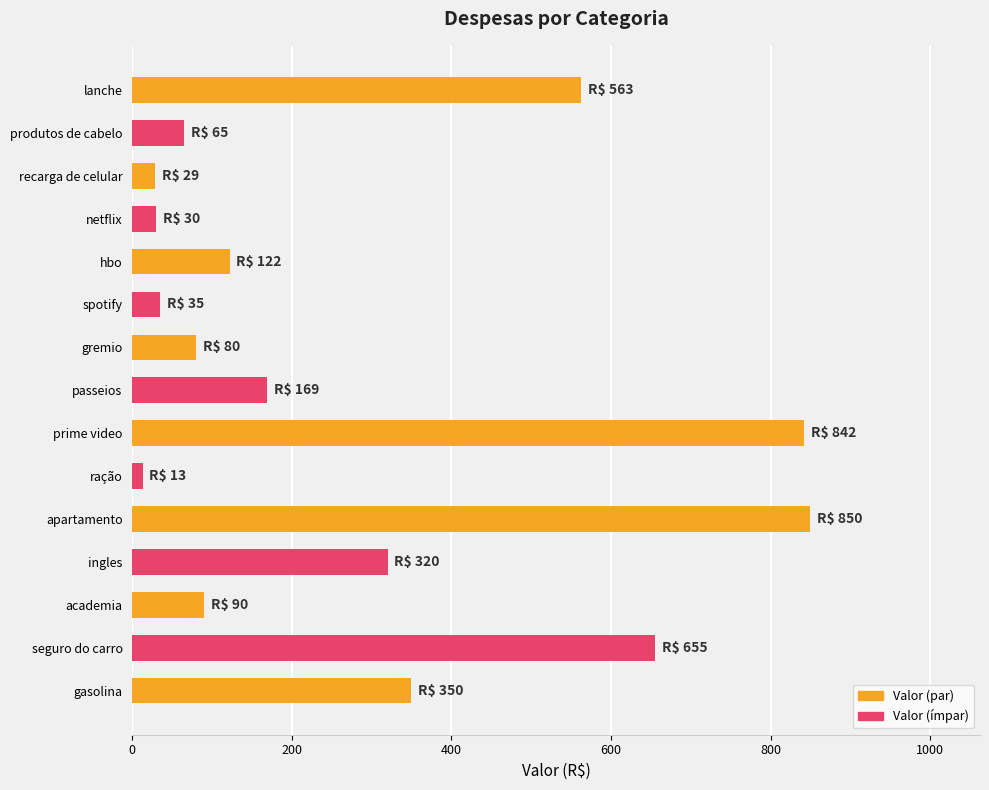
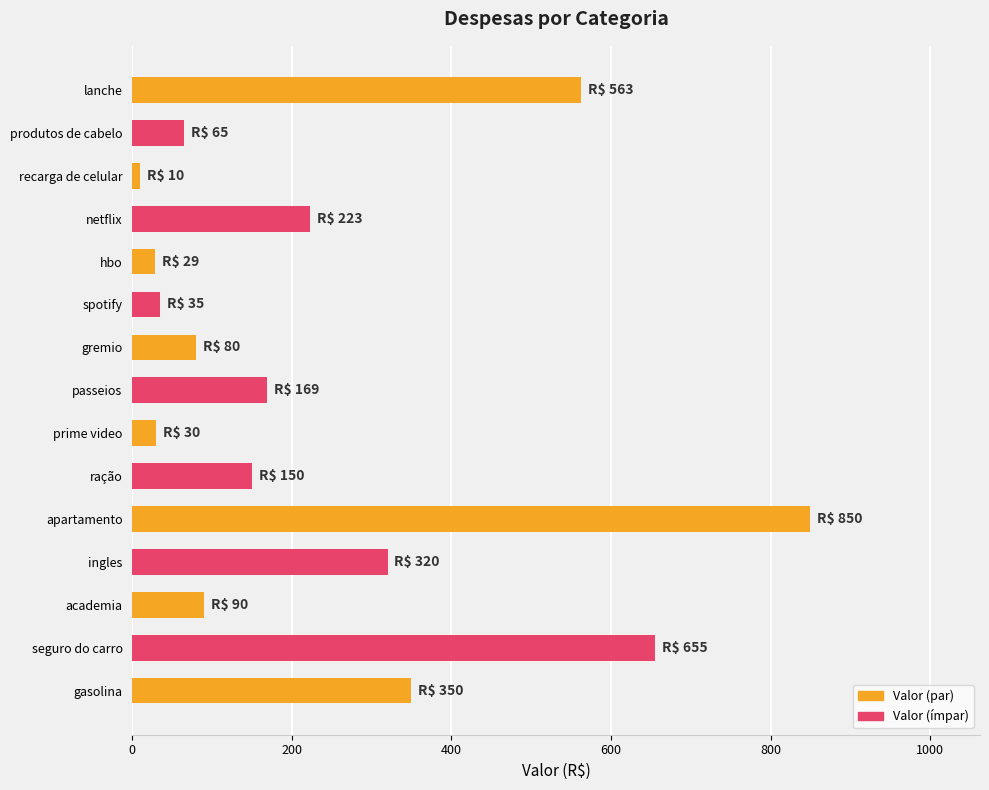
recarga de celular: 29 -> 10
netflix: 30 -> 223
hbo: 122 -> 29
prime video: 842 -> 30
ração: 13 -> 150
